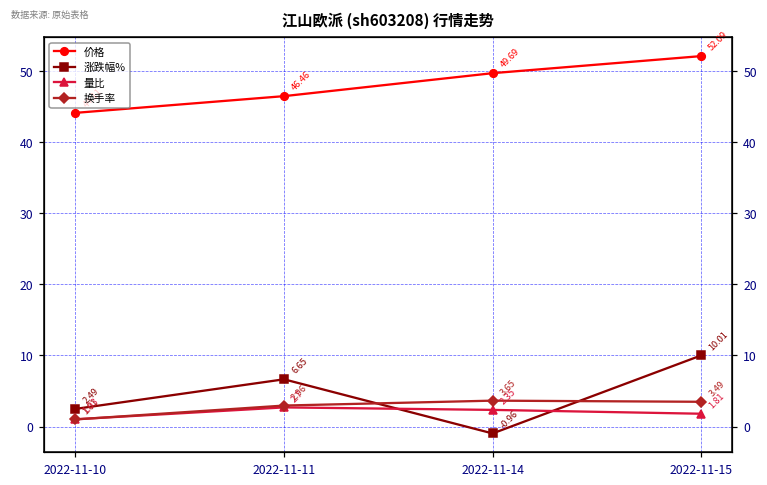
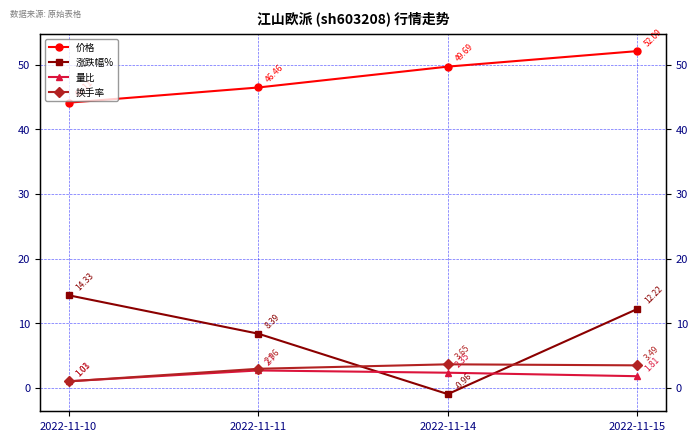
涨跌幅%, 2022-11-10: 2.49 -> 14.33
涨跌幅%, 2022-11-11: 6.65 -> 8.39
涨跌幅%, 2022-11-15: 10.01 -> 12.22
